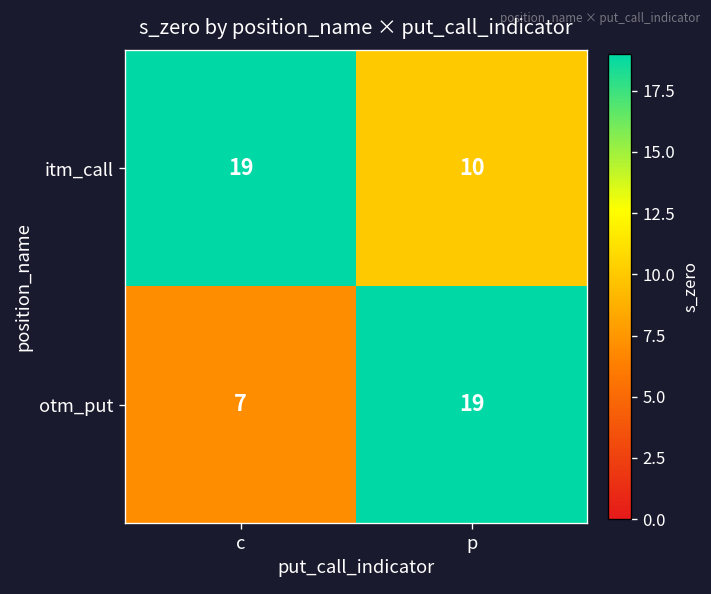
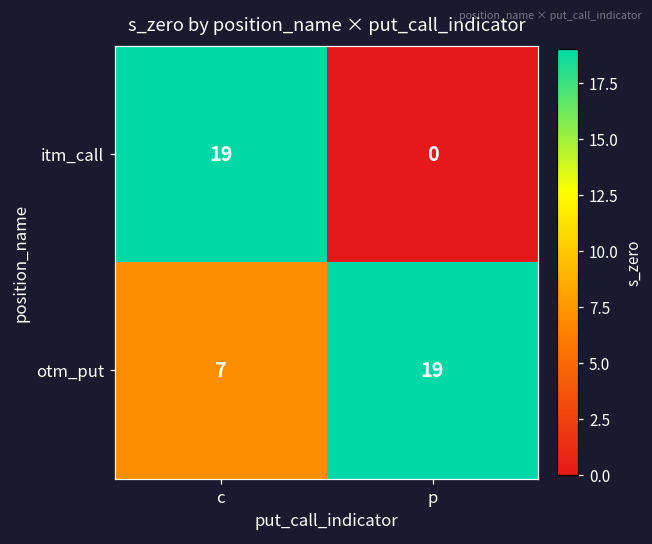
itm_call, p: 10 -> 0
